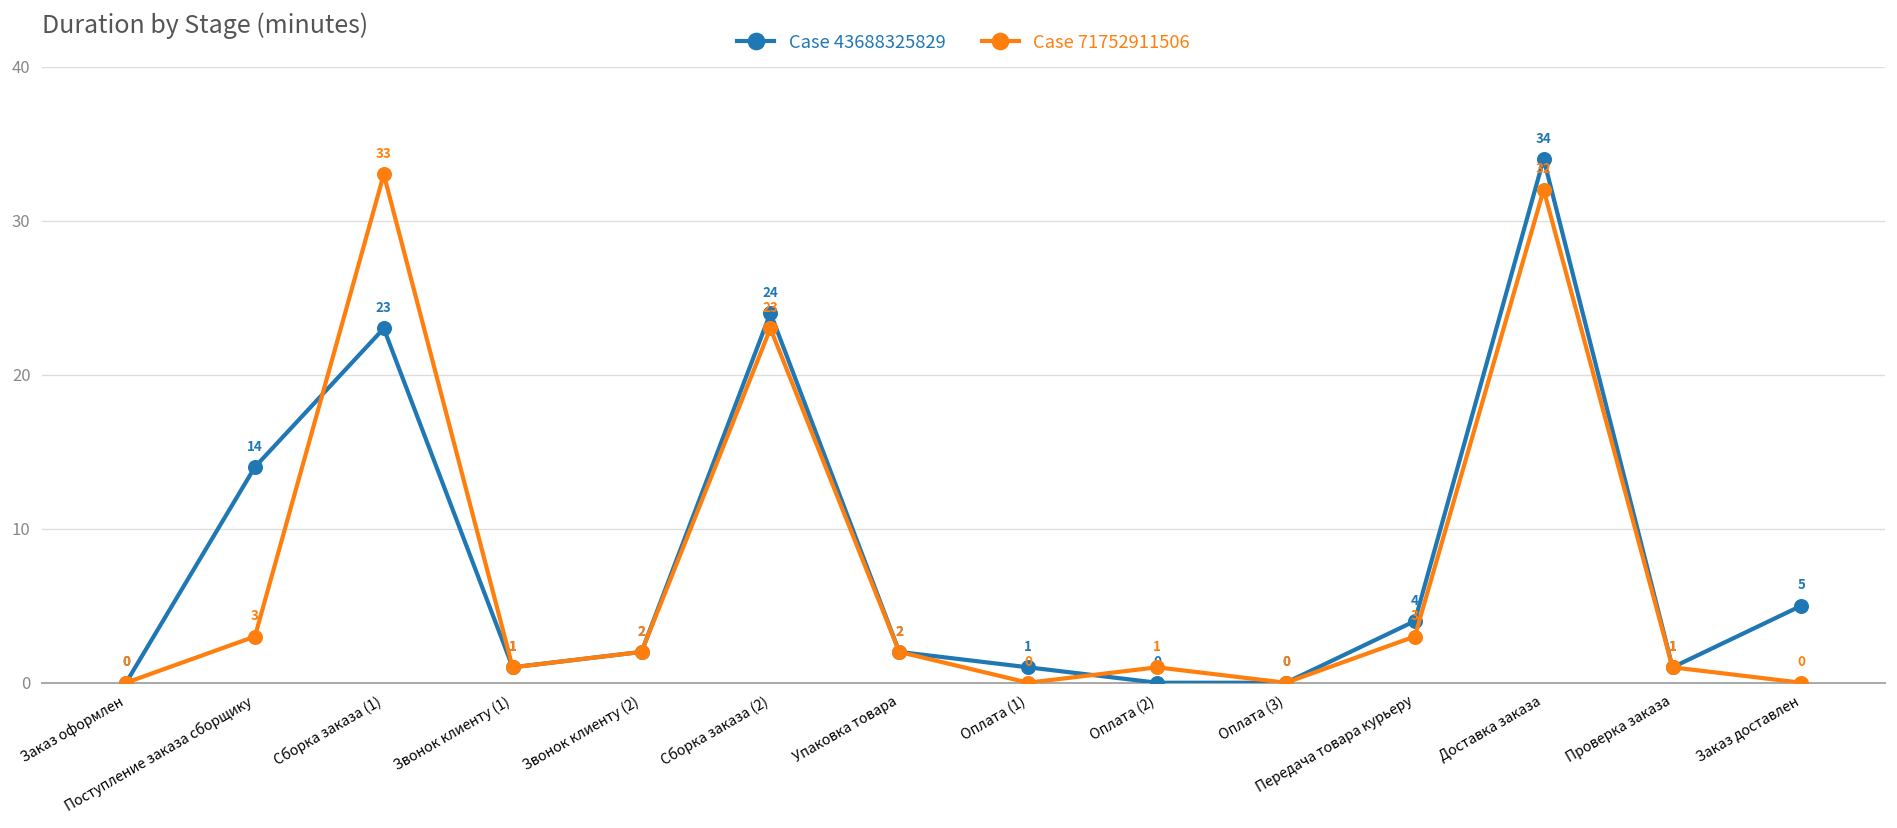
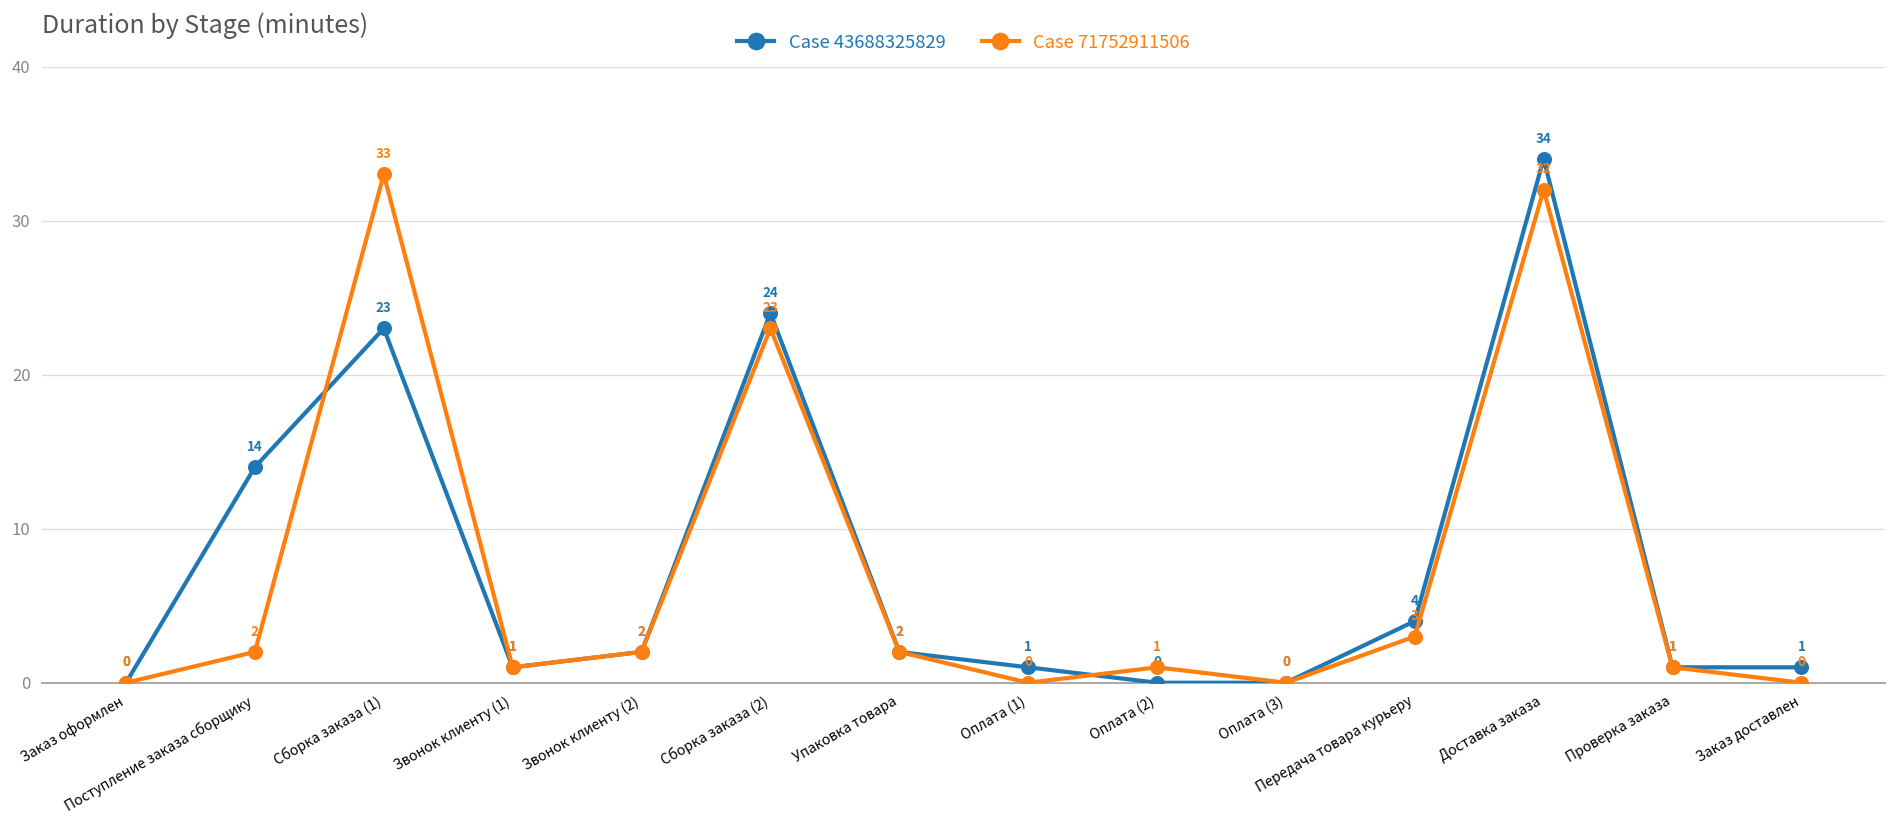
Case 71752911506, Поступление заказа сборщику: 3 -> 2
Case 43688325829, Заказ доставлен: 5 -> 1
